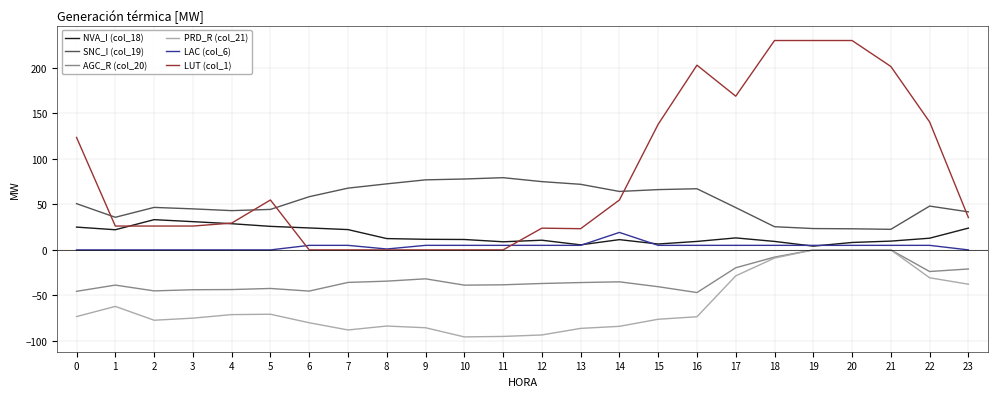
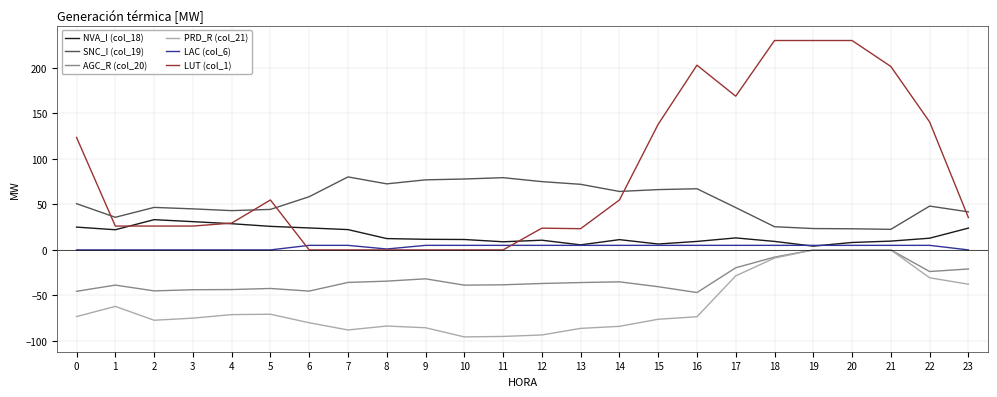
SNC_I (col_19), 7: 70 -> 80
LAC (col_6), 14: 20 -> 10
